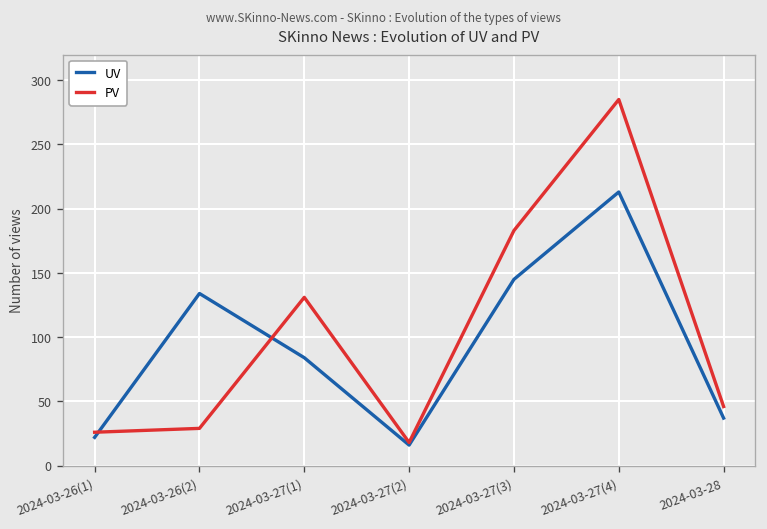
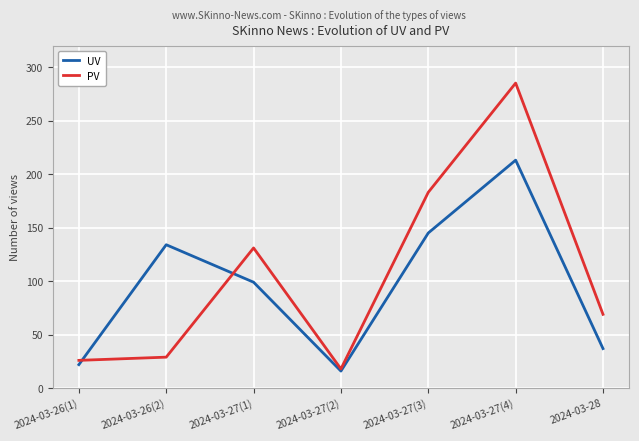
UV, 2024-03-27(1): 84 -> 99
PV, 2024-03-28: 46 -> 69
